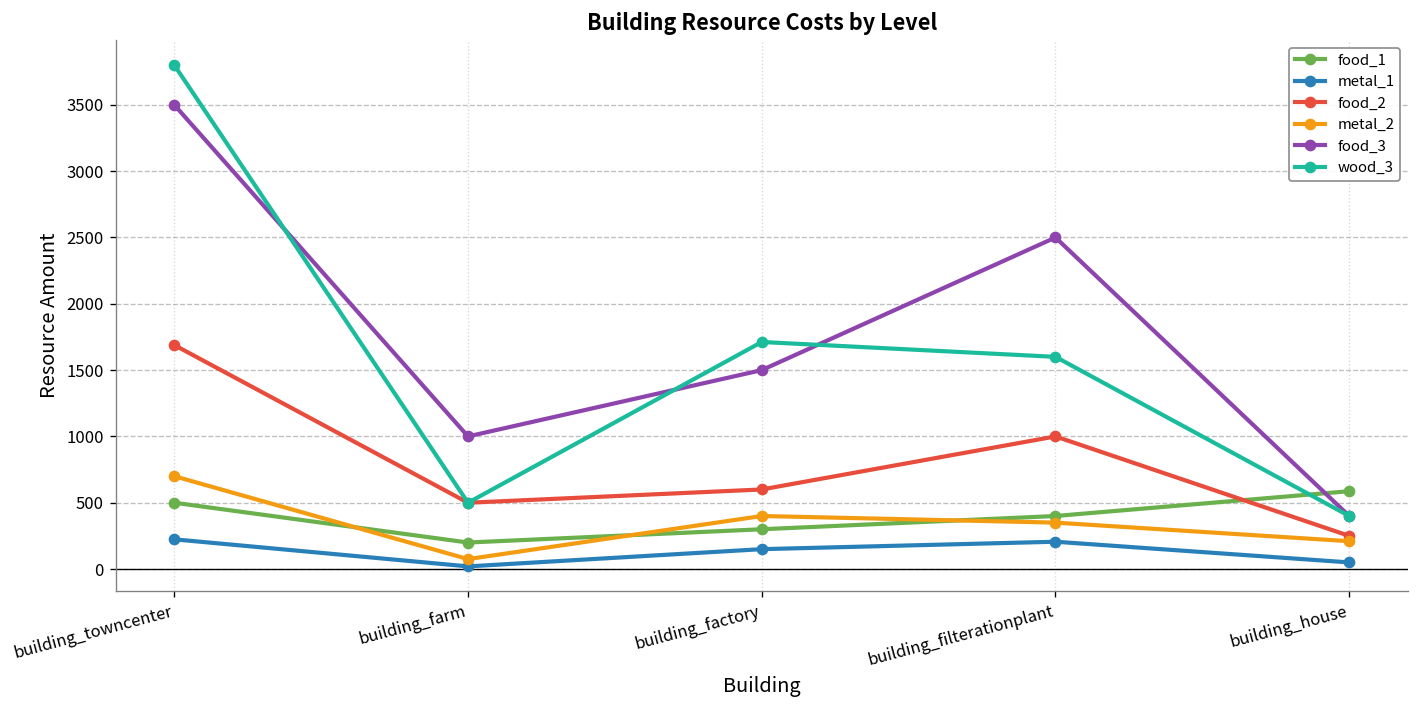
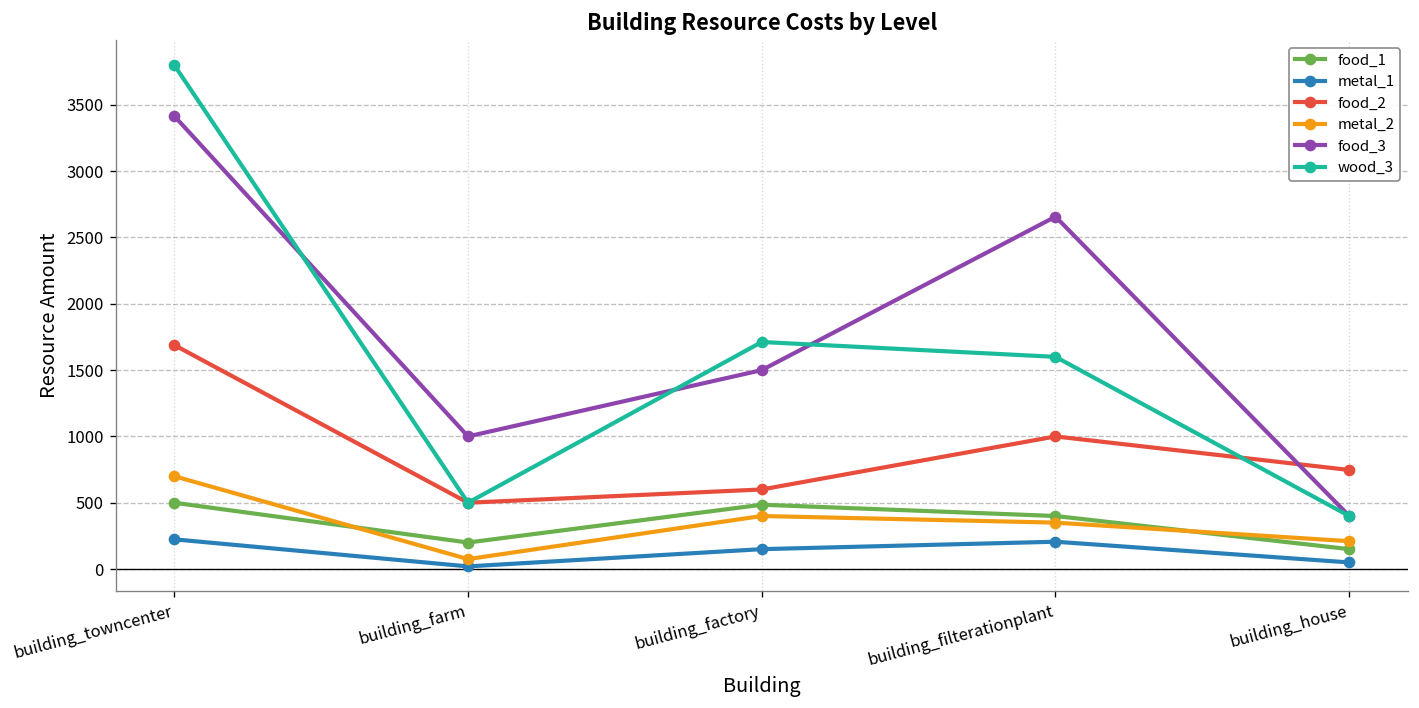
food_3, building_towncenter: 3500 -> 3420
food_1, building_factory: 300 -> 490
food_3, building_filterationplant: 2500 -> 2660
food_1, building_house: 590 -> 150
food_2, building_house: 250 -> 750
